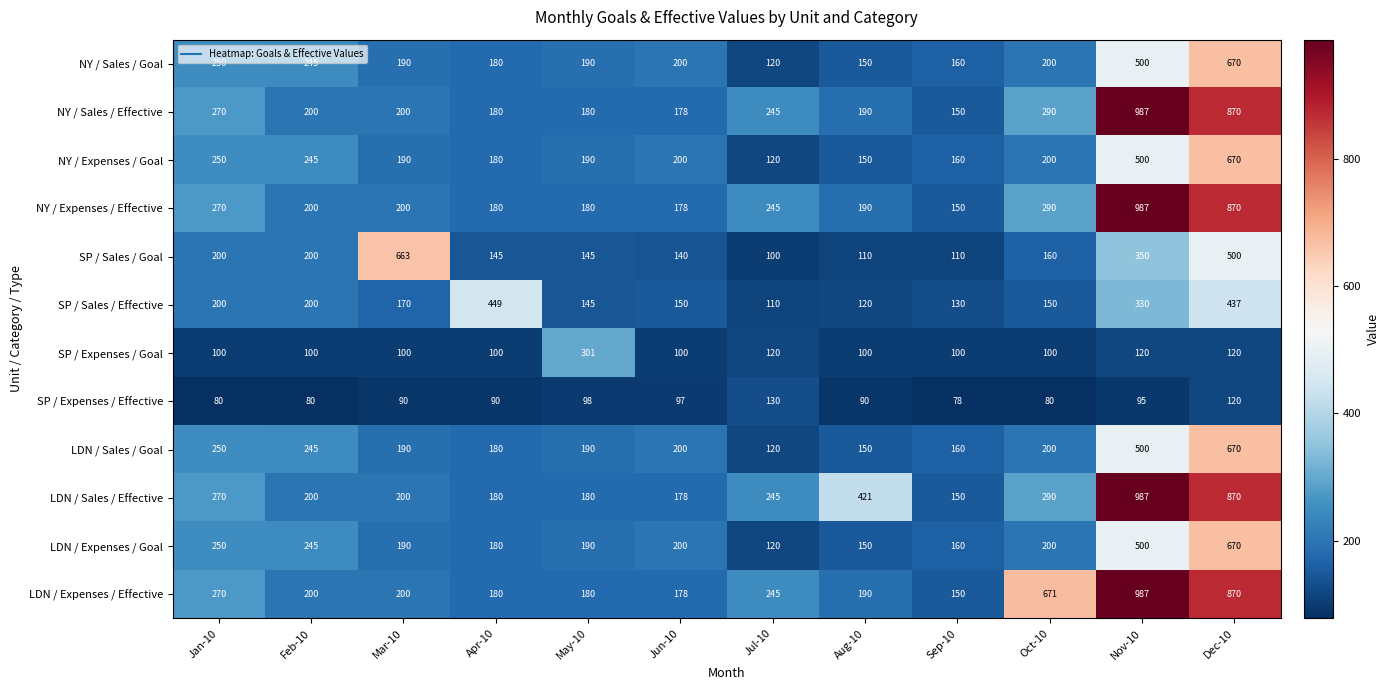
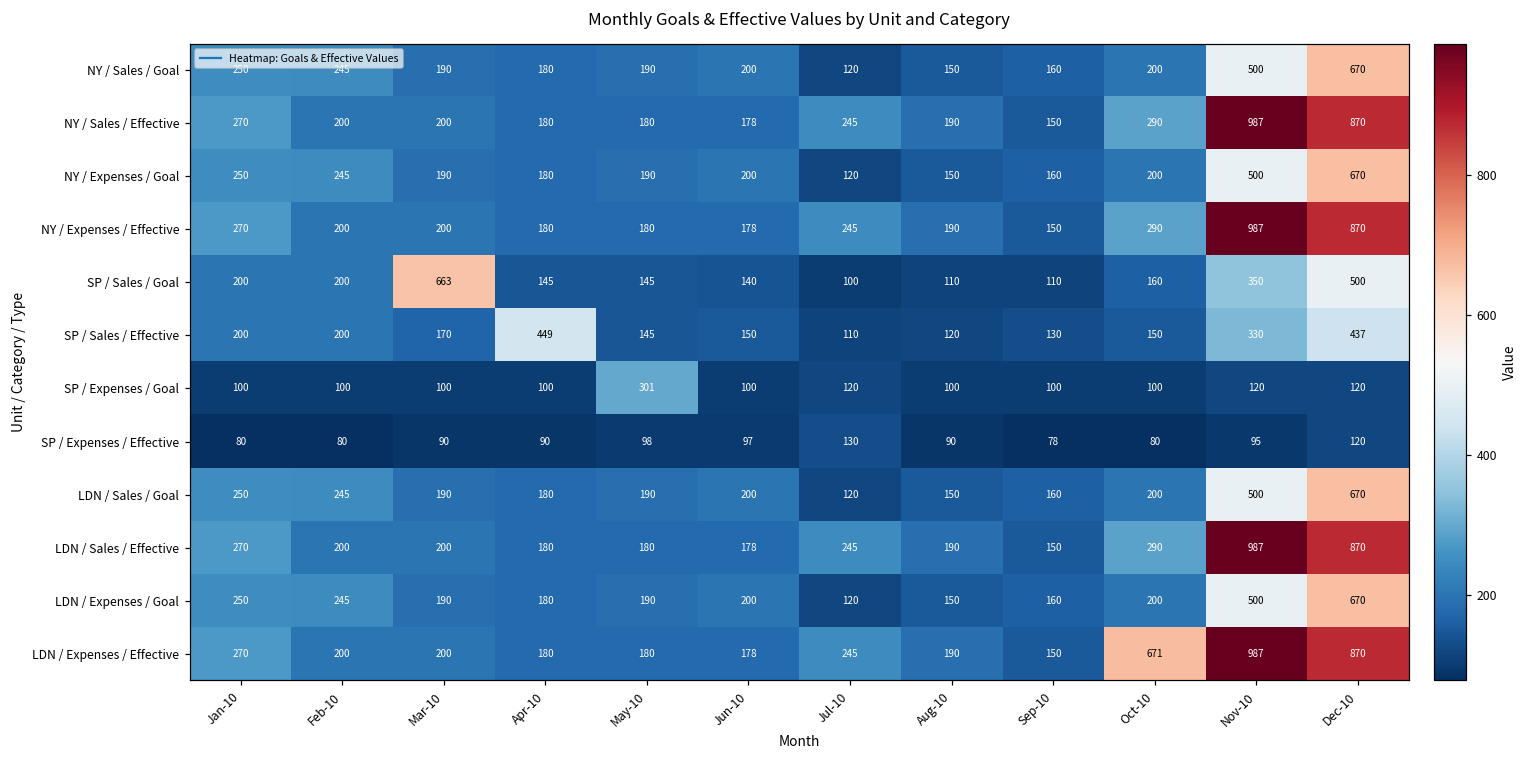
LDN / Sales / Effective, Aug-10: 421 -> 190
